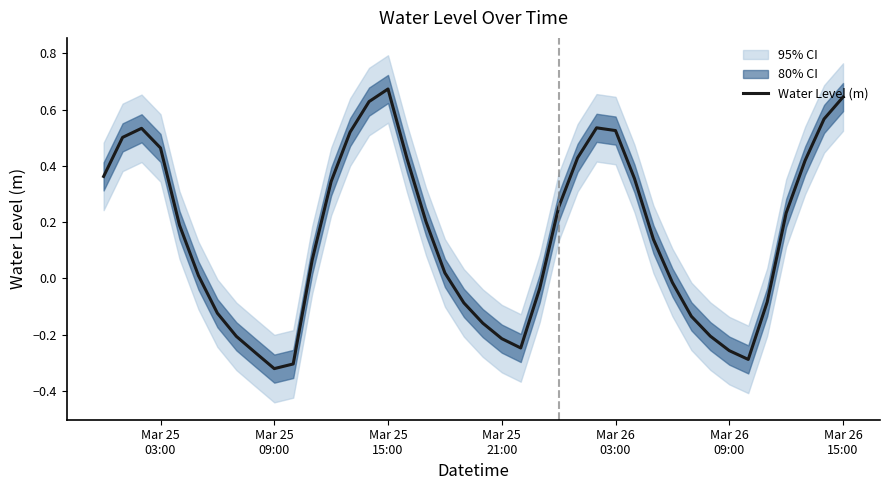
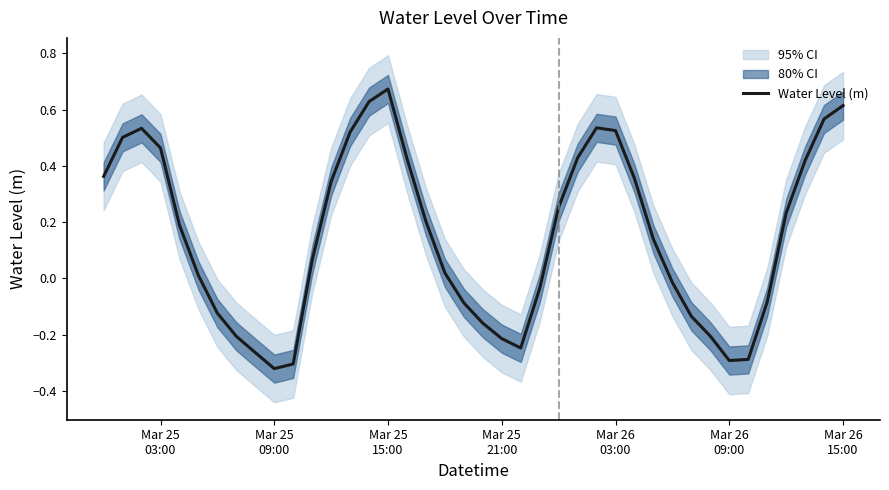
Water Level (m), Mar 26 09:00: -0.26 -> -0.29
Water Level (m), Mar 26 15:00: 0.64 -> 0.61
